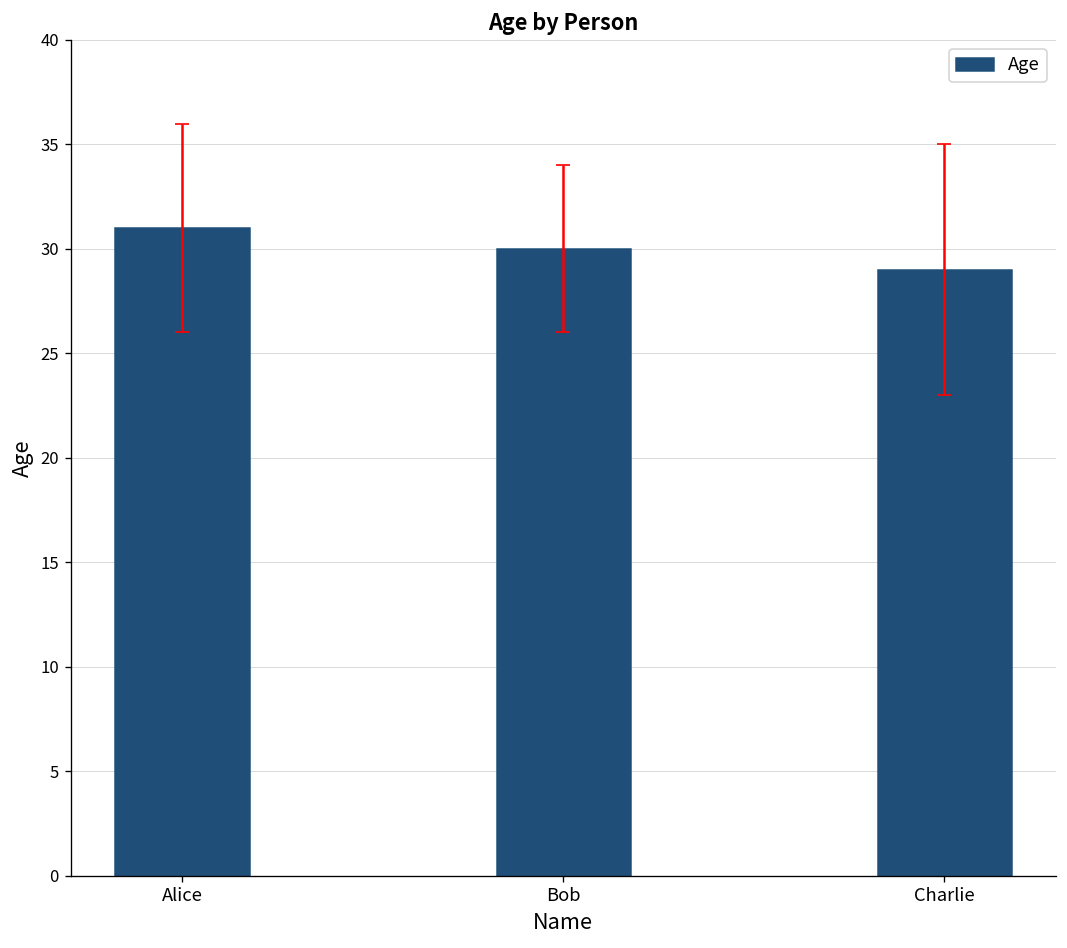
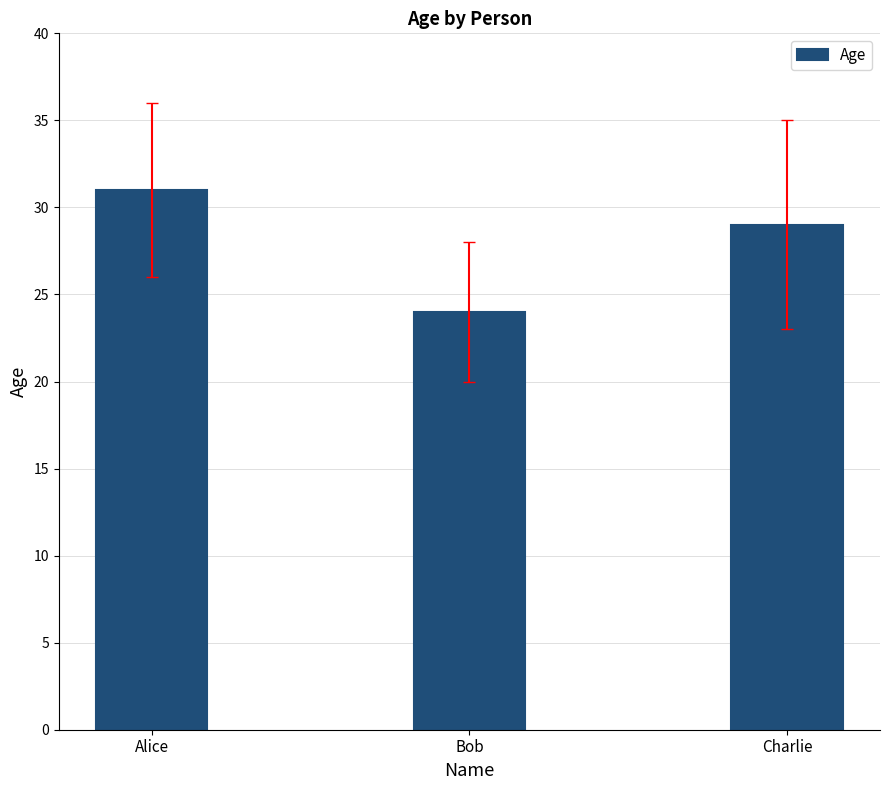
Age, Bob: 30 -> 24
